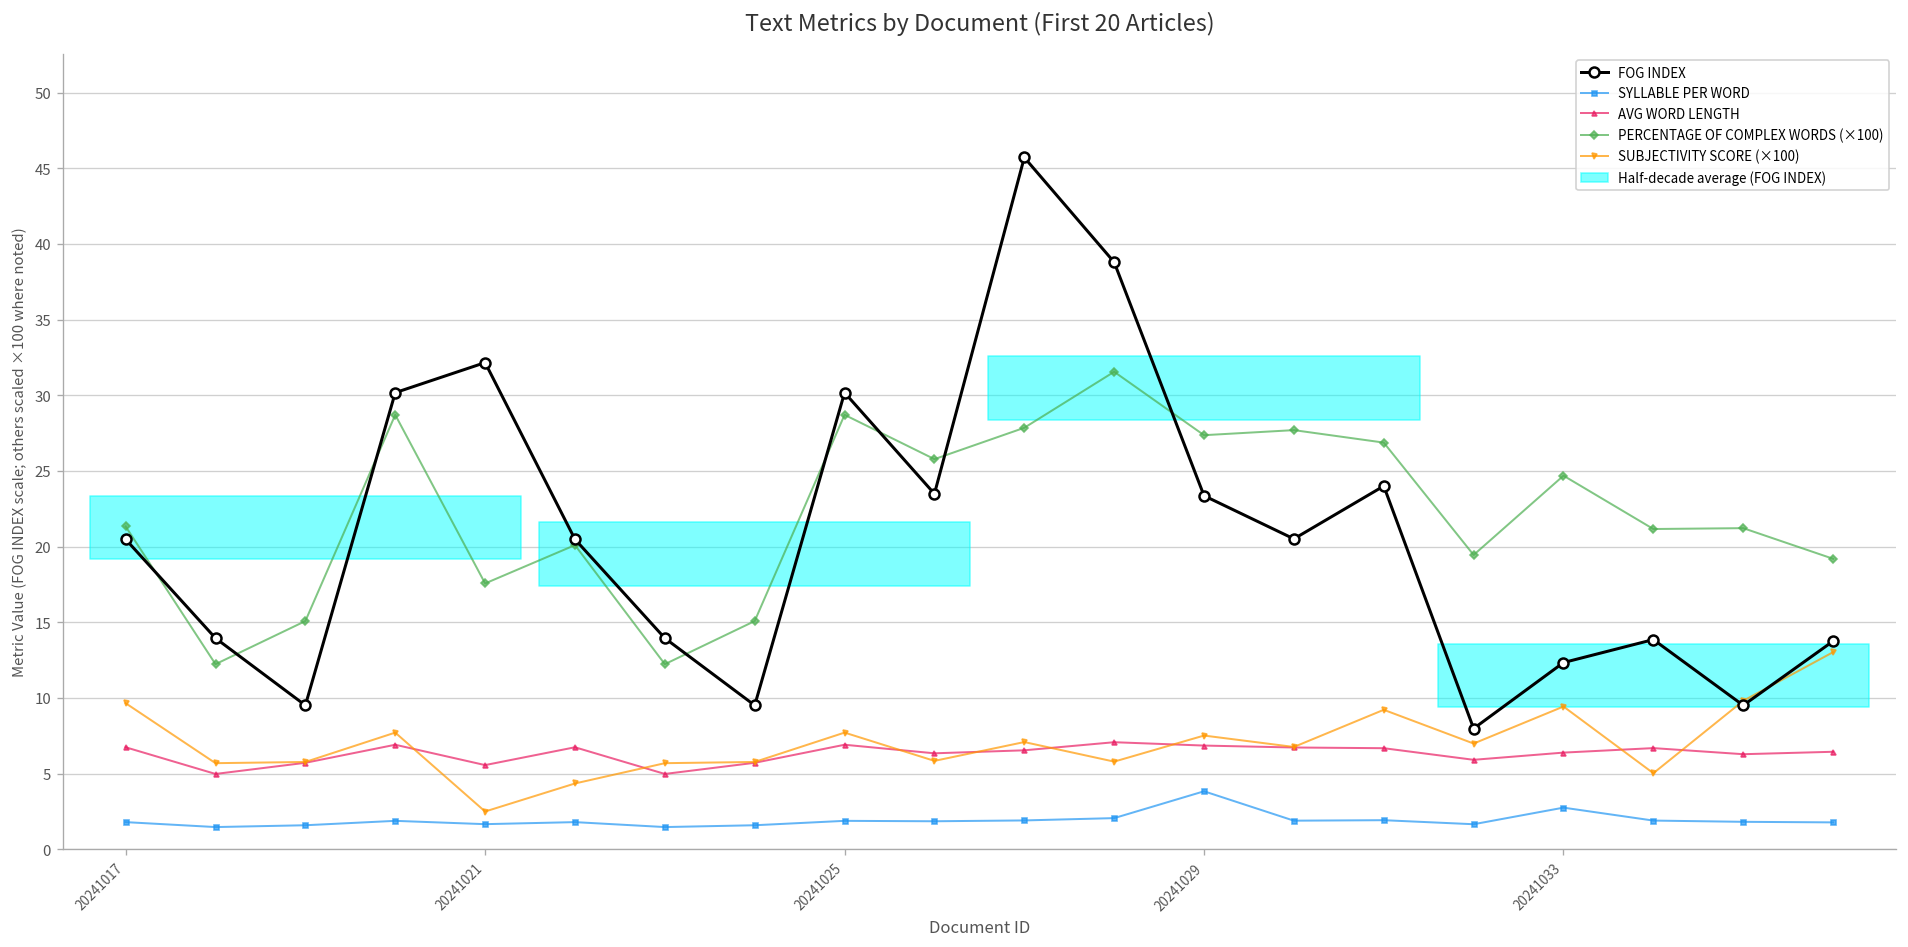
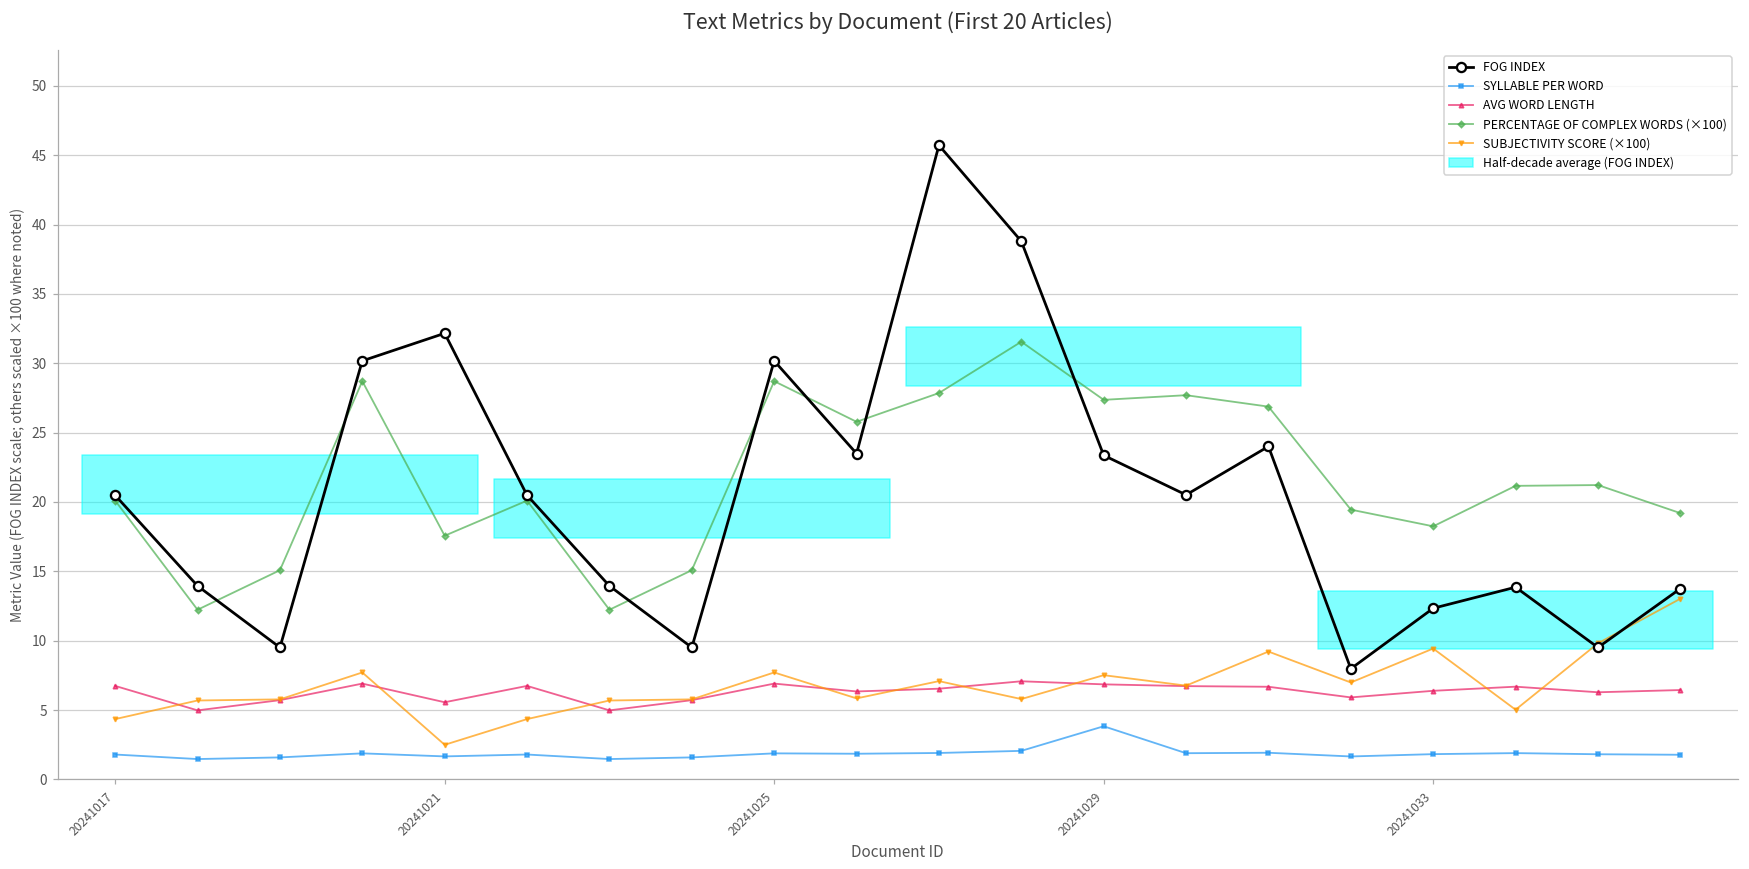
PERCENTAGE OF COMPLEX WORDS (×100), 20241017: 21.3 -> 20.1
SUBJECTIVITY SCORE (×100), 20241017: 9.7 -> 4.3
SYLLABLE PER WORD, 20241033: 2.8 -> 1.8
PERCENTAGE OF COMPLEX WORDS (×100), 20241033: 24.7 -> 18.2
